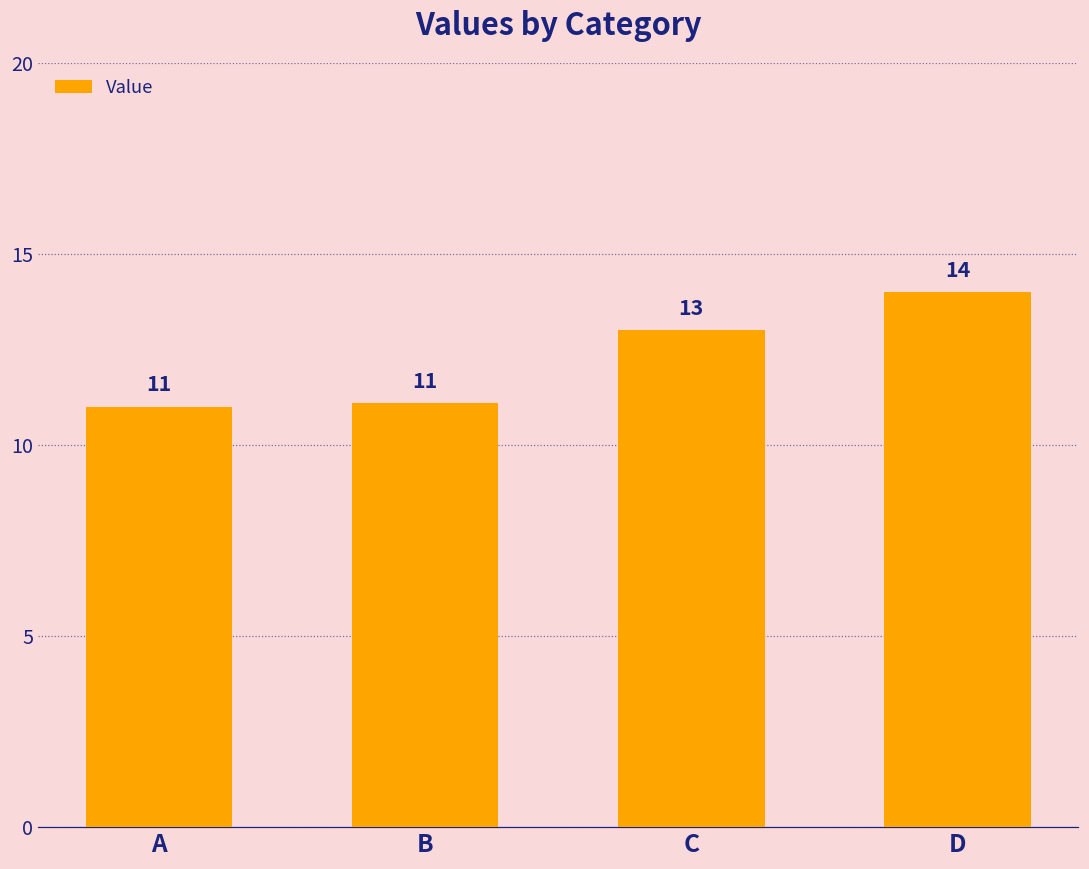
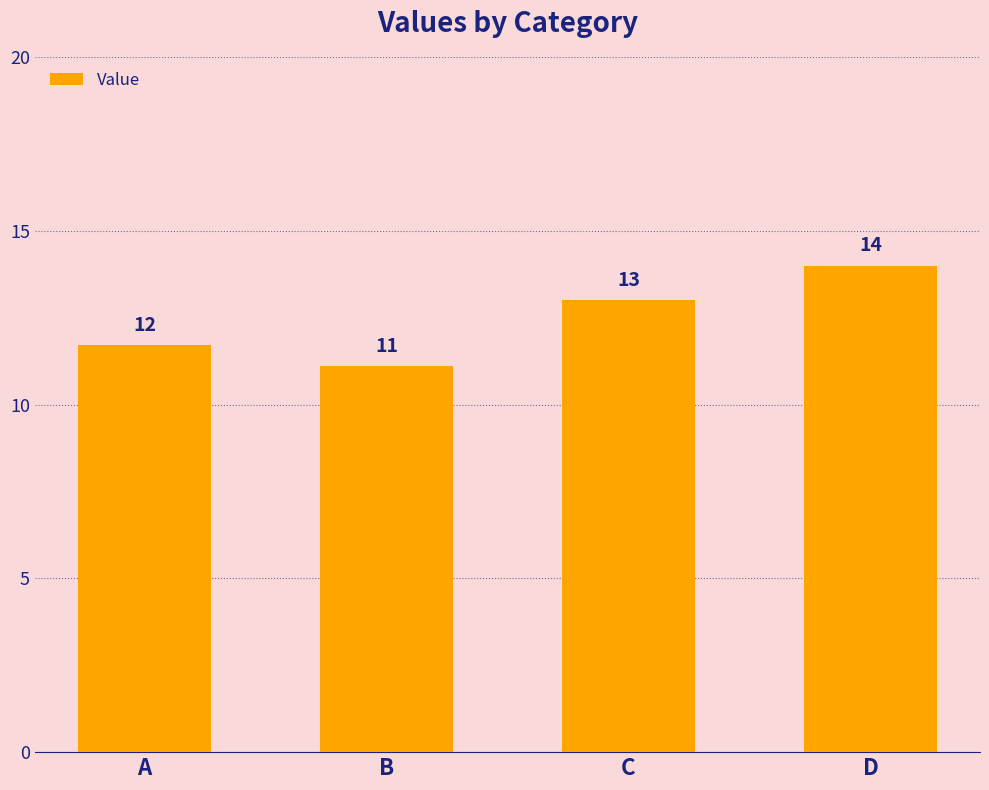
A: 11 -> 12
